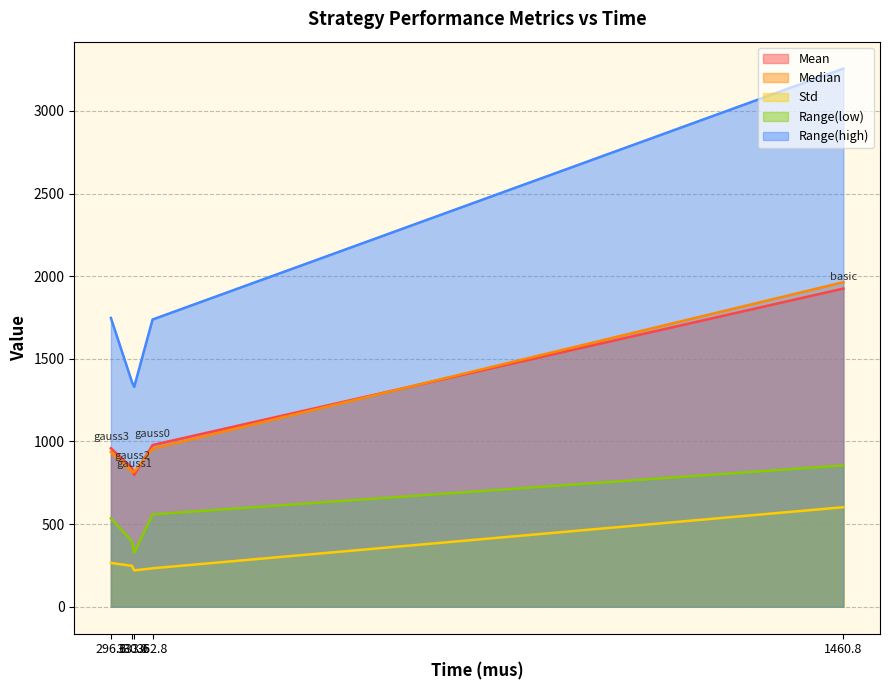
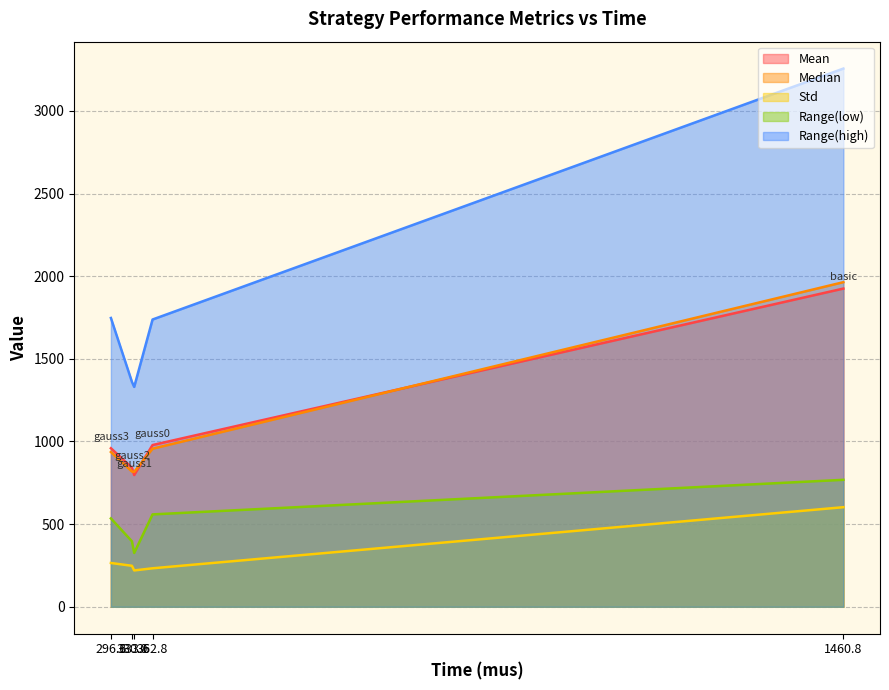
Range(low), 1460.8: 860 -> 770
